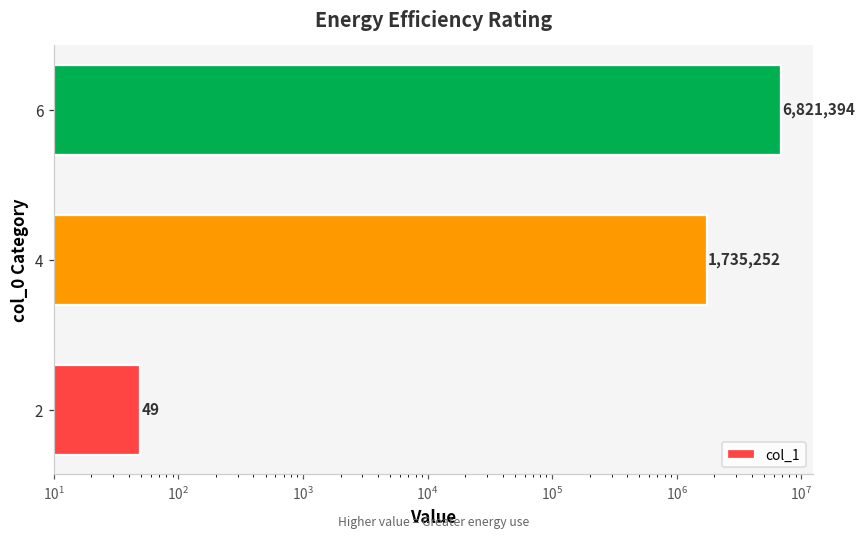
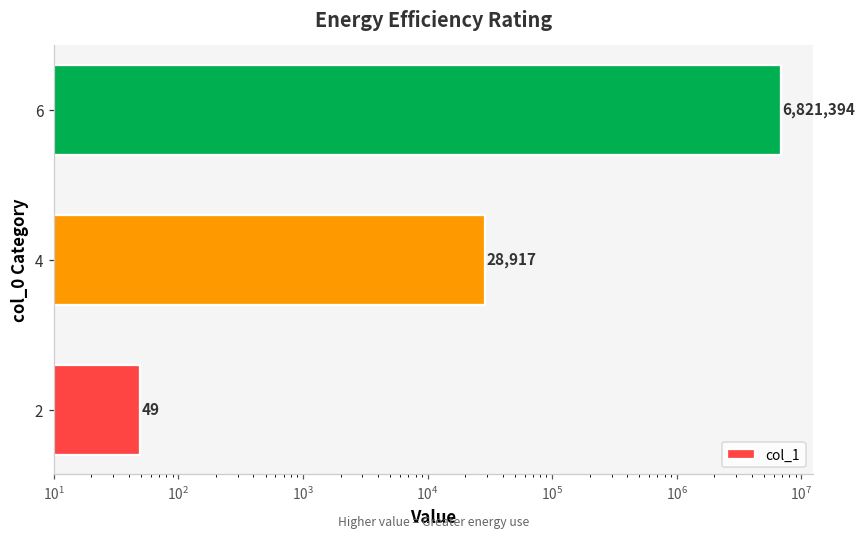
4: 1,735,252 -> 28,917
